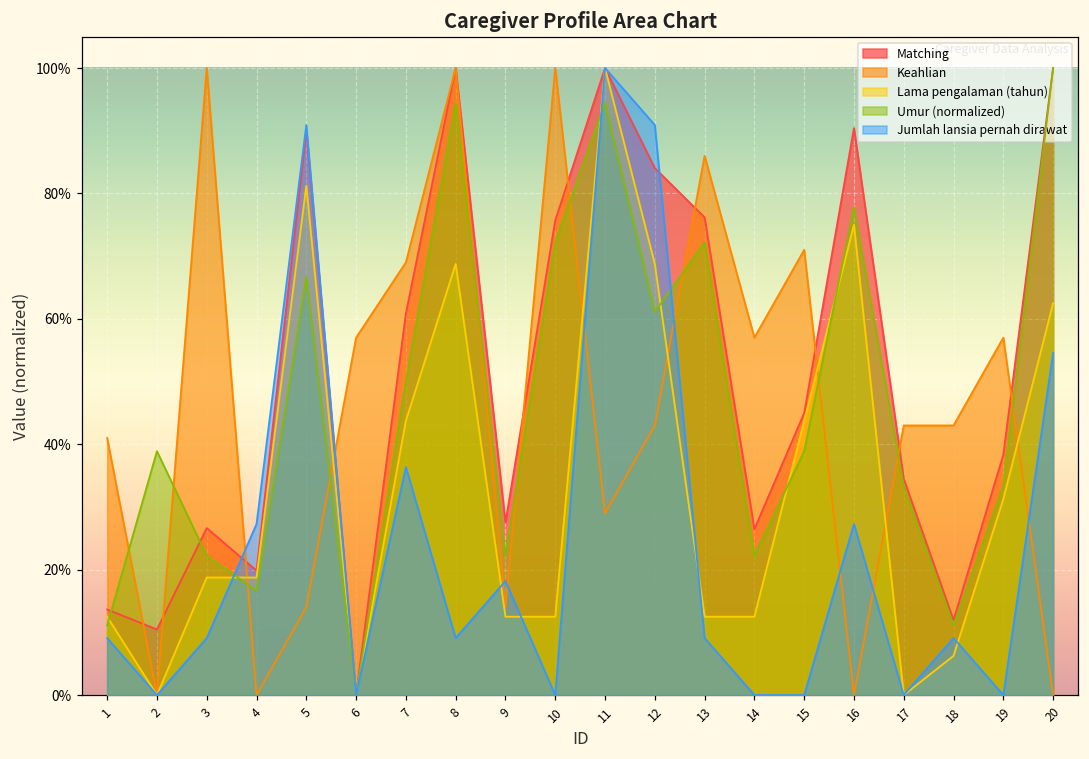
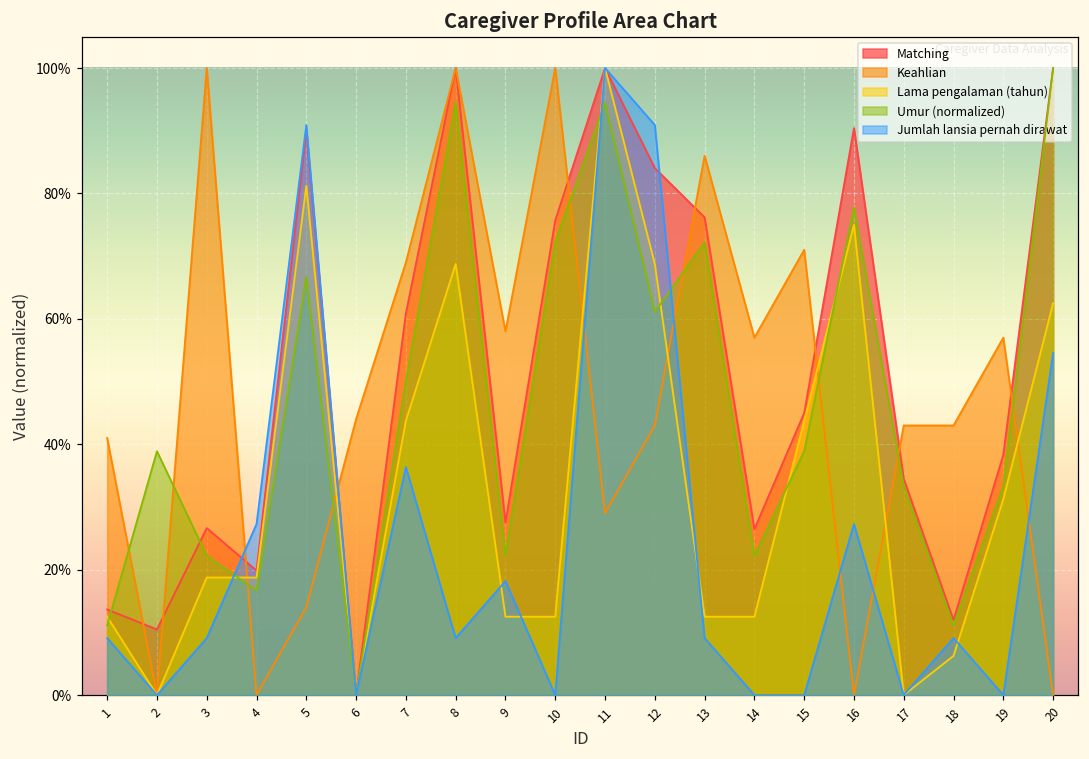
Keahlian, 6: 57% -> 44%
Keahlian, 9: 14% -> 58%
